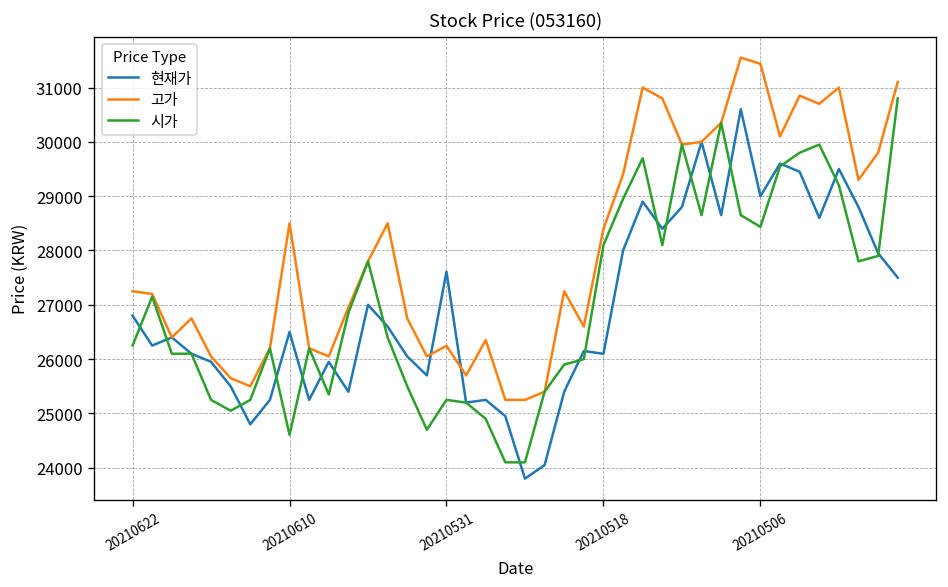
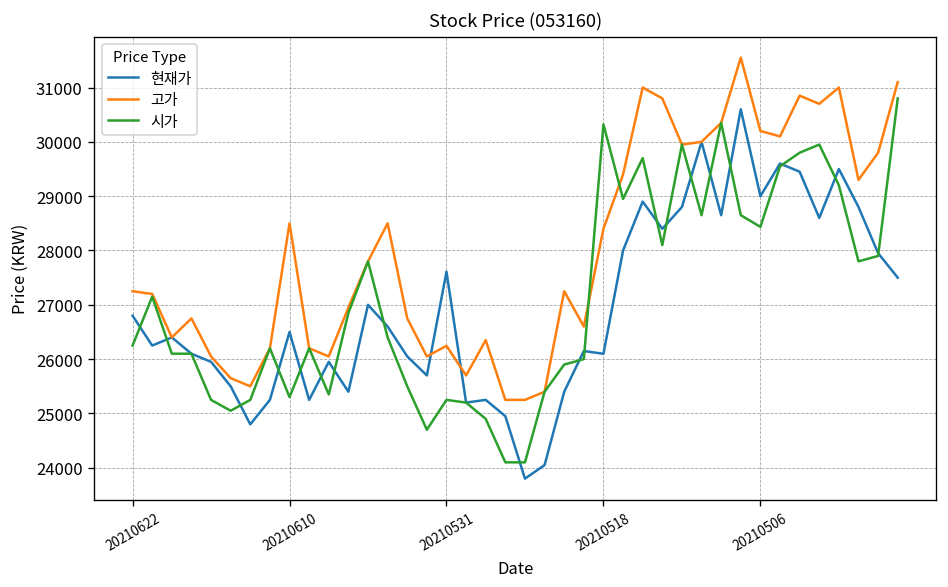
시가, 20210610: 24600 -> 25300
시가, 20210518: 28100 -> 30300
고가, 20210506: 31400 -> 30200
